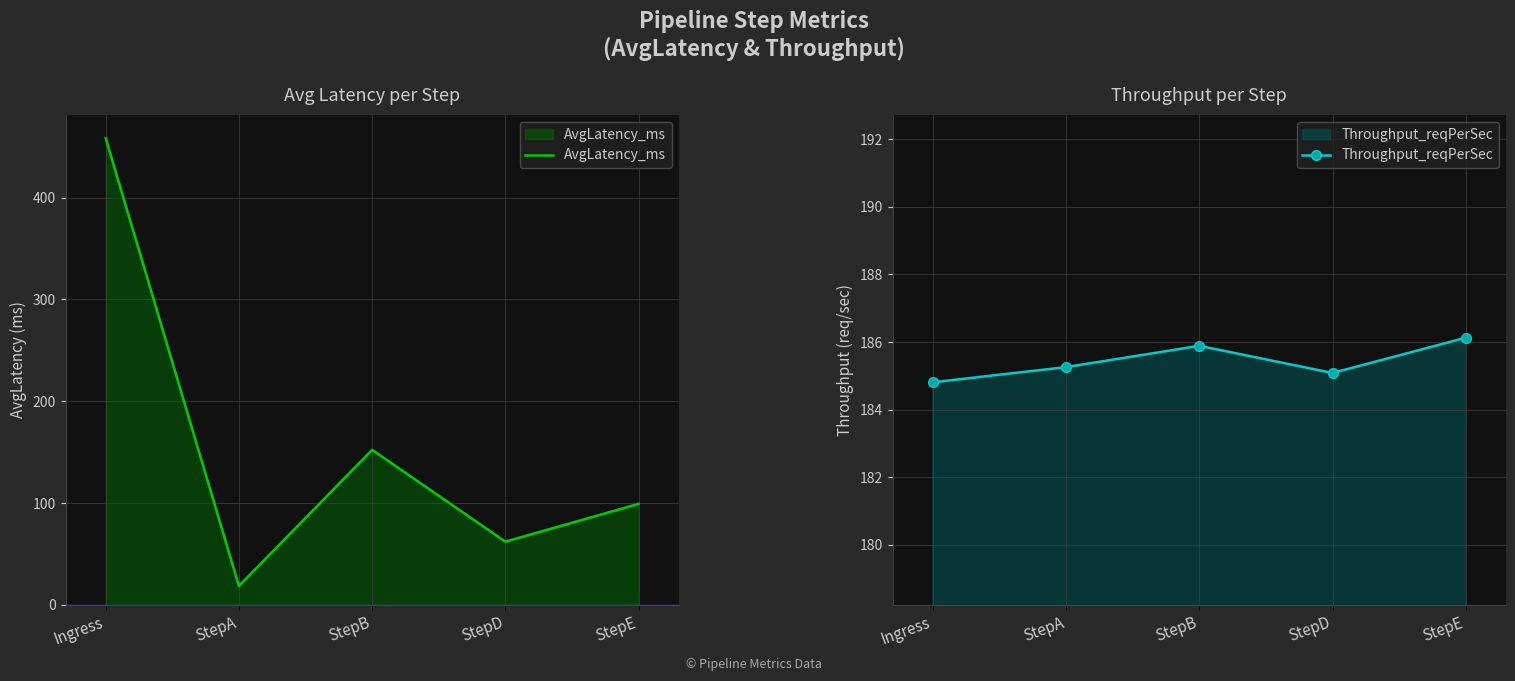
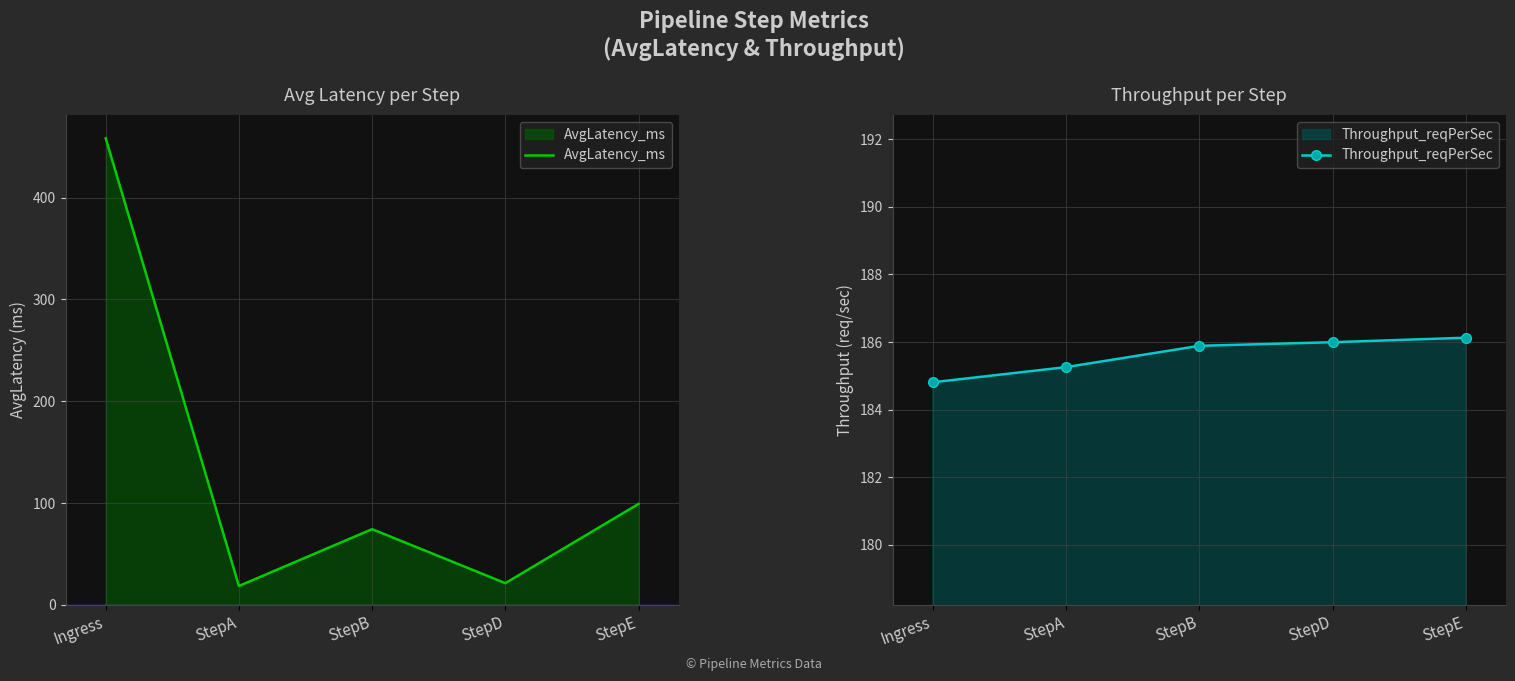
Avg Latency per Step, StepB: 152 -> 74
Avg Latency per Step, StepD: 62 -> 21
Throughput per Step, StepD: 185.1 -> 186.0
